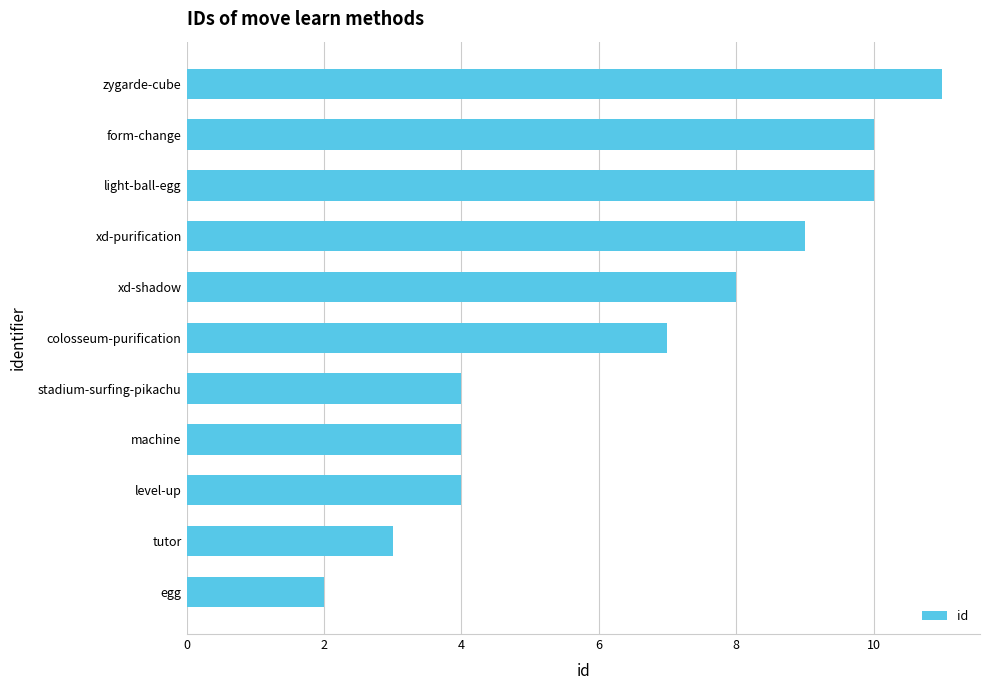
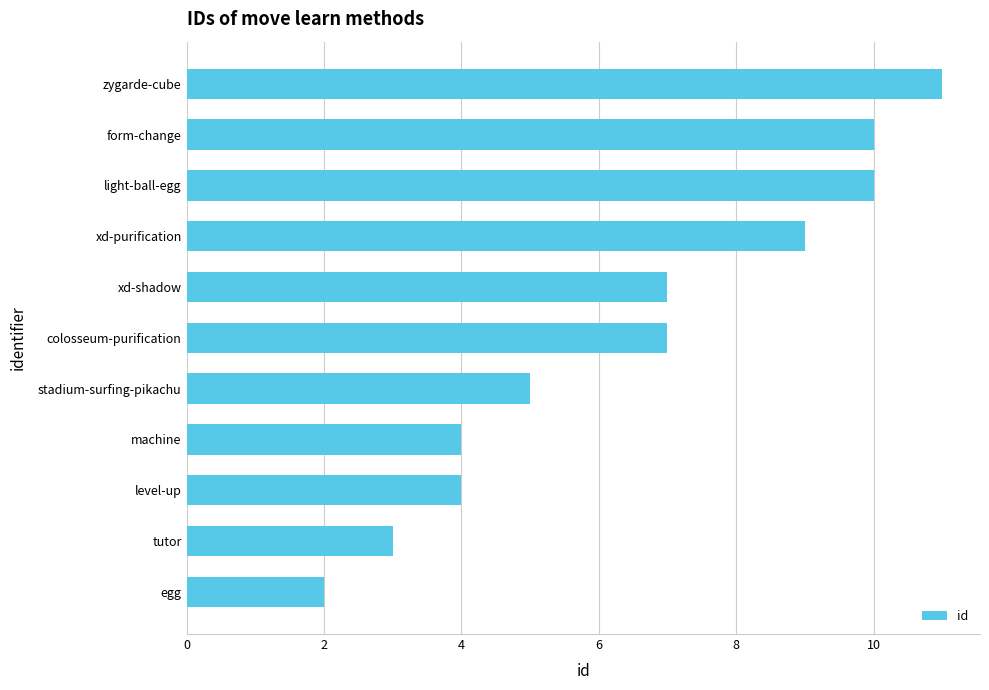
xd-shadow: 8 -> 7
stadium-surfing-pikachu: 4 -> 5
